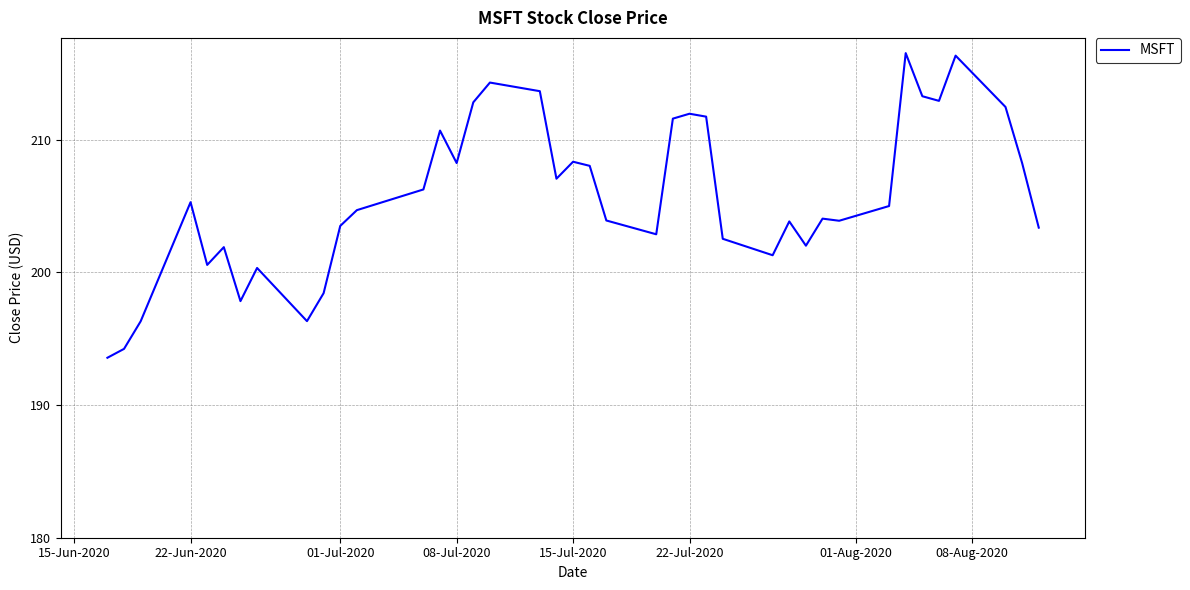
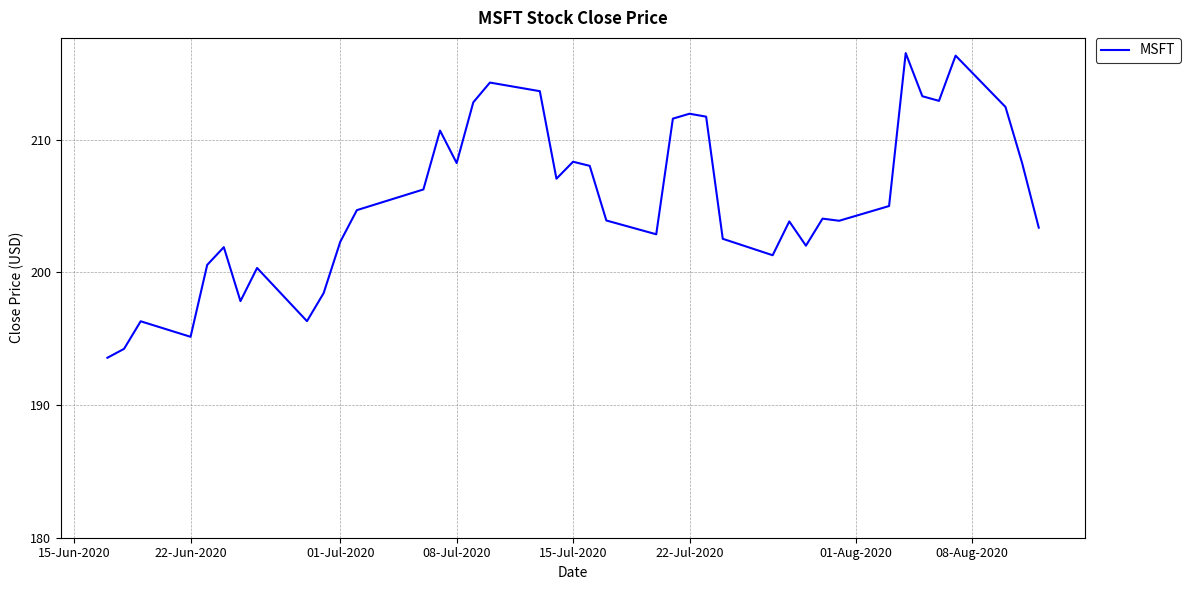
22-Jun-2020: 205.3 -> 195.2
01-Jul-2020: 203.5 -> 202.3
